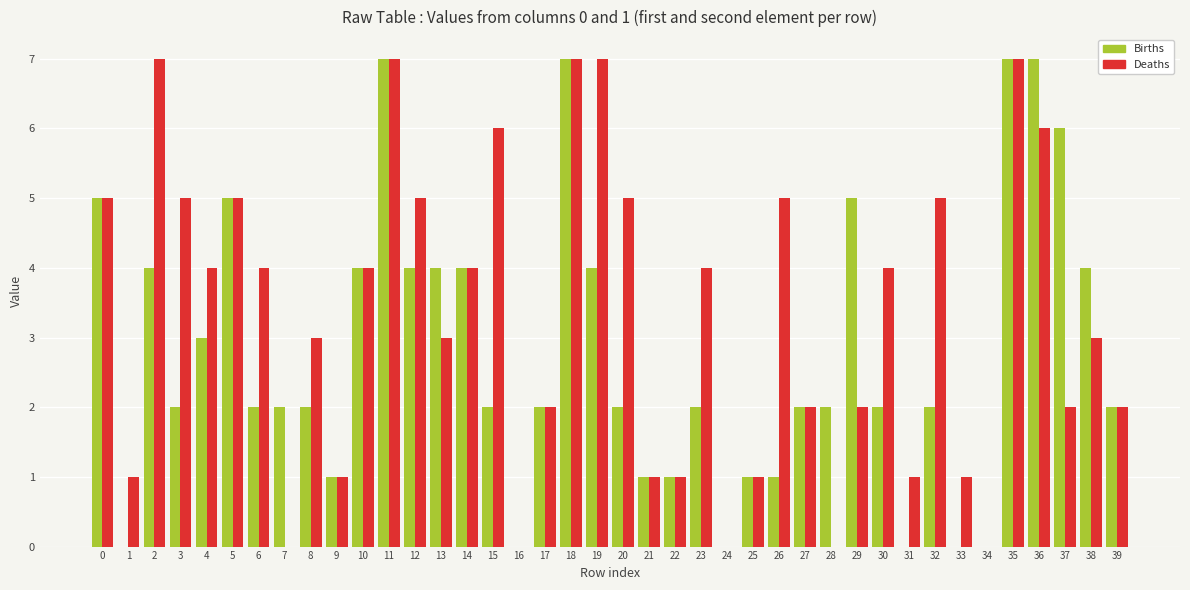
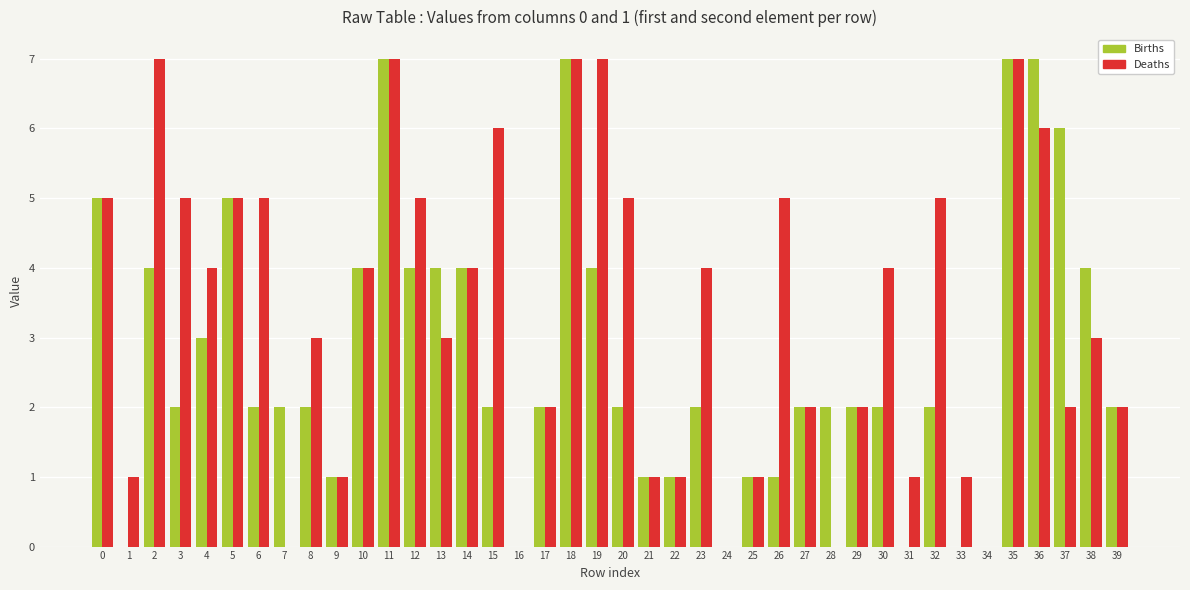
Deaths, 6: 4 -> 5
Births, 29: 5 -> 2
